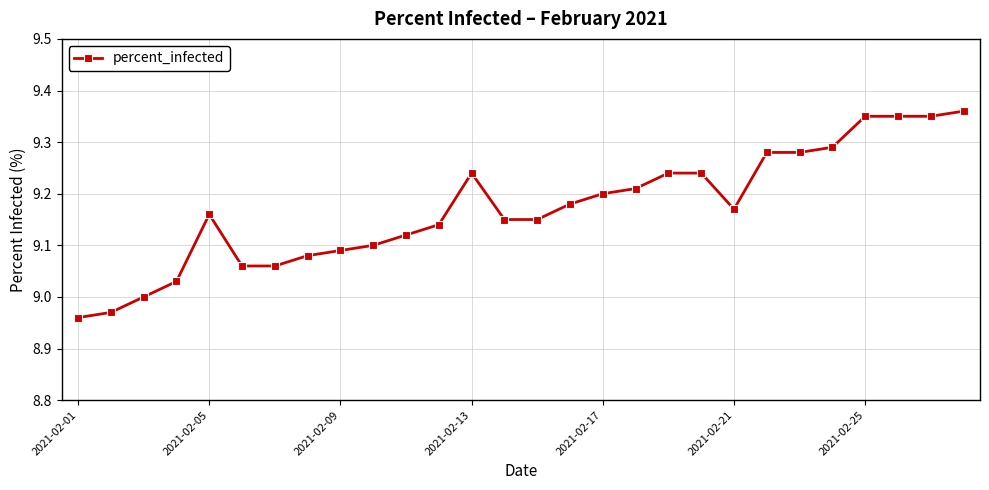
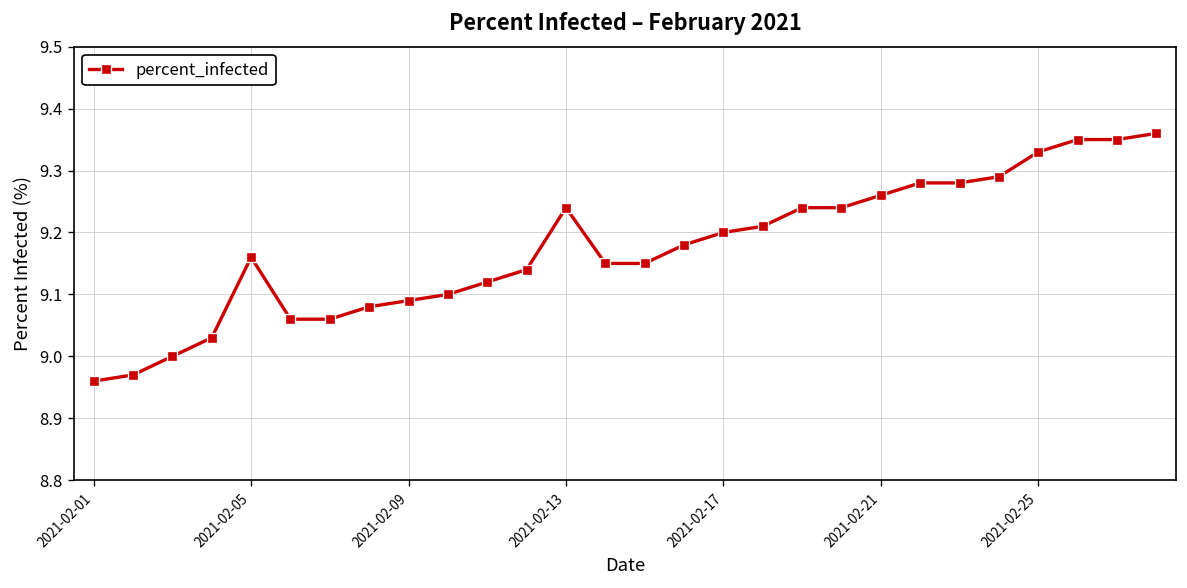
2021-02-21: 9.17 -> 9.26
2021-02-25: 9.35 -> 9.33
